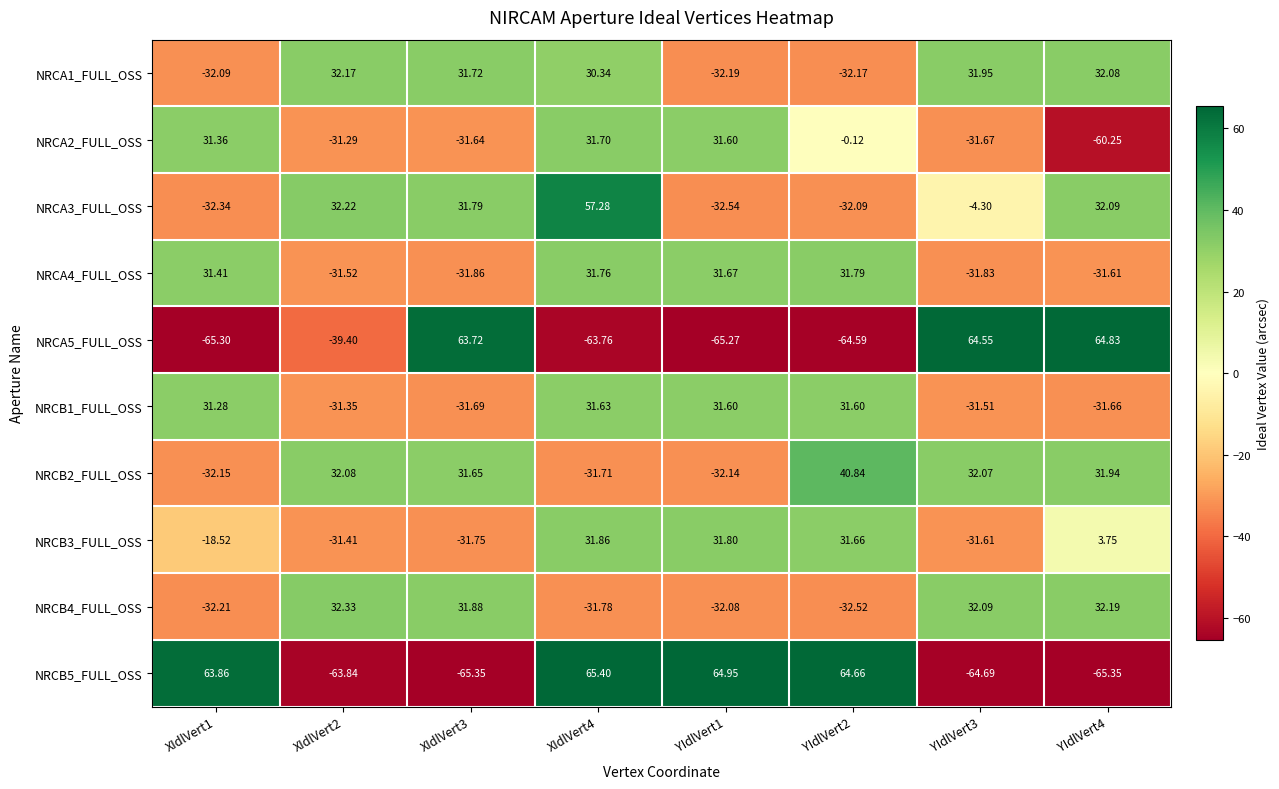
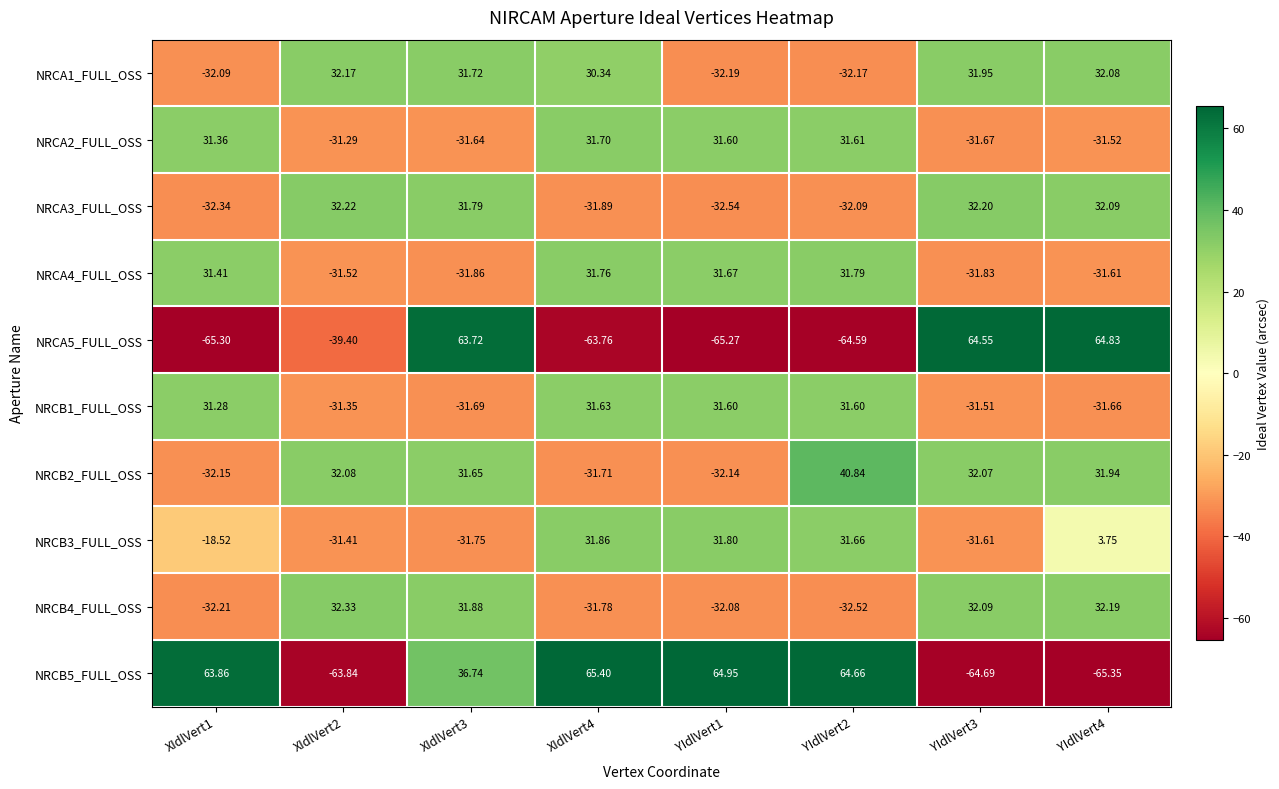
NRCA2_FULL_OSS, YIdlVert2: -0.12 -> 31.61
NRCA2_FULL_OSS, YIdlVert4: -60.25 -> -31.52
NRCA3_FULL_OSS, XIdlVert4: 57.28 -> -31.89
NRCA3_FULL_OSS, YIdlVert3: -4.30 -> 32.20
NRCB5_FULL_OSS, XIdlVert3: -65.35 -> 36.74
